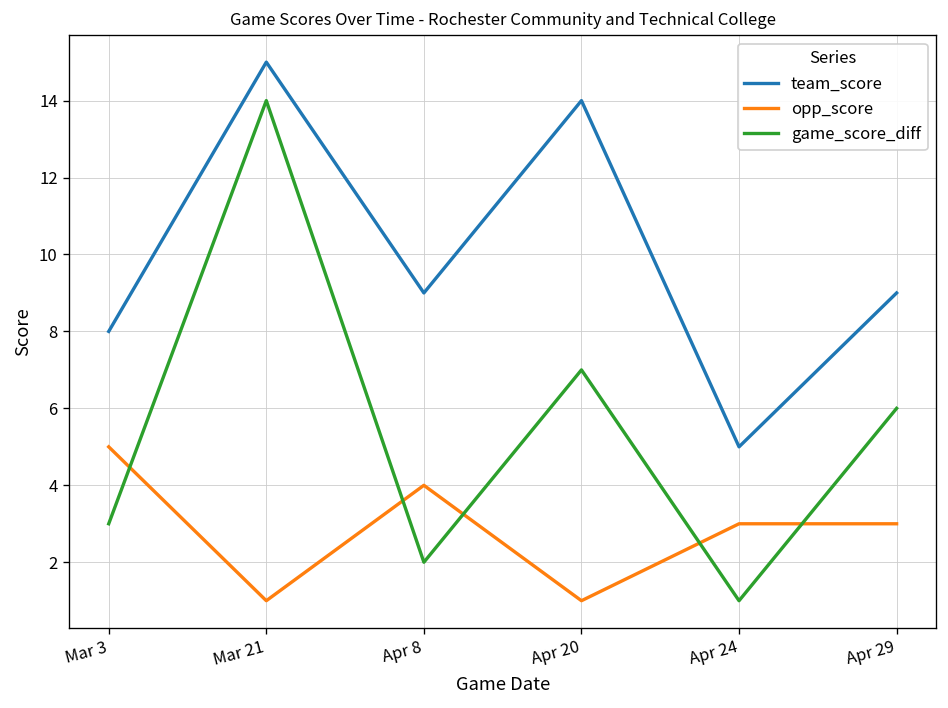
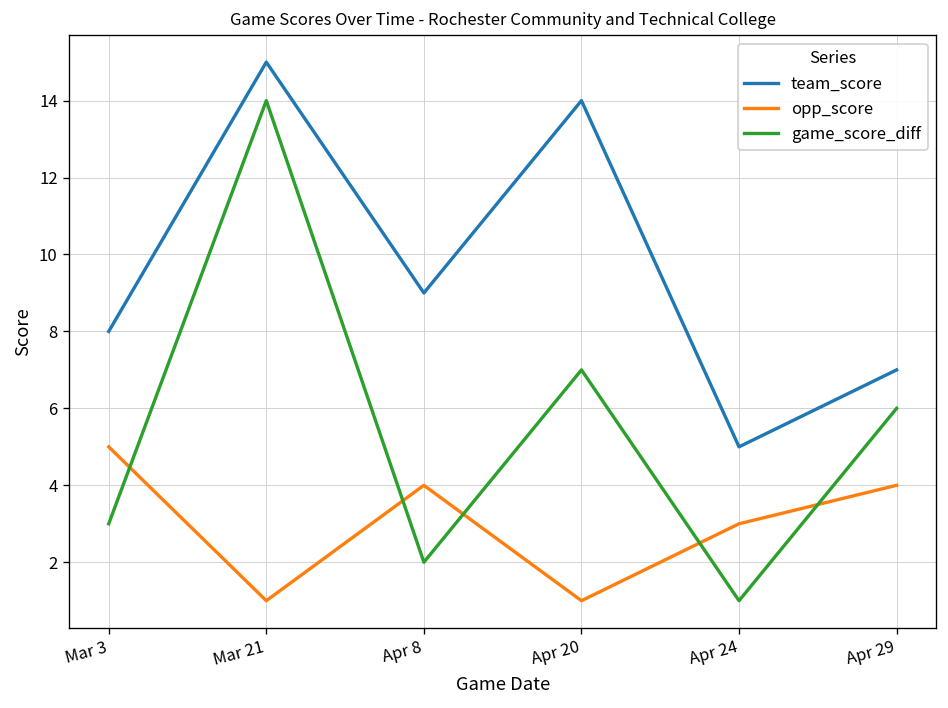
team_score, Apr 29: 9 -> 7
opp_score, Apr 29: 3 -> 4
